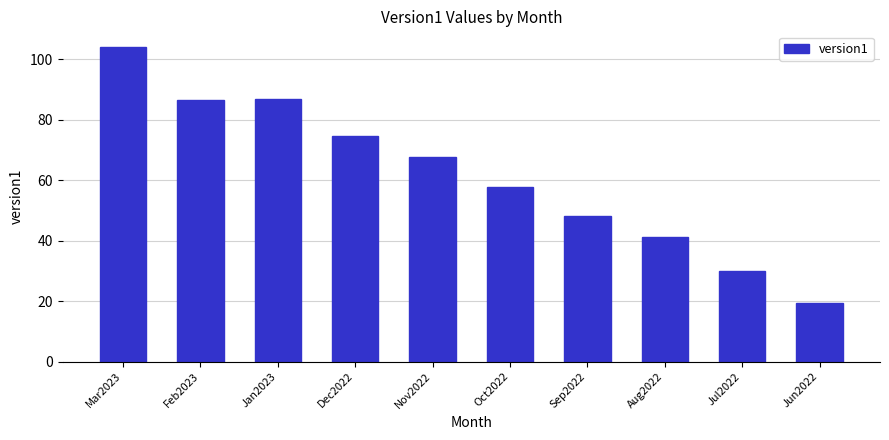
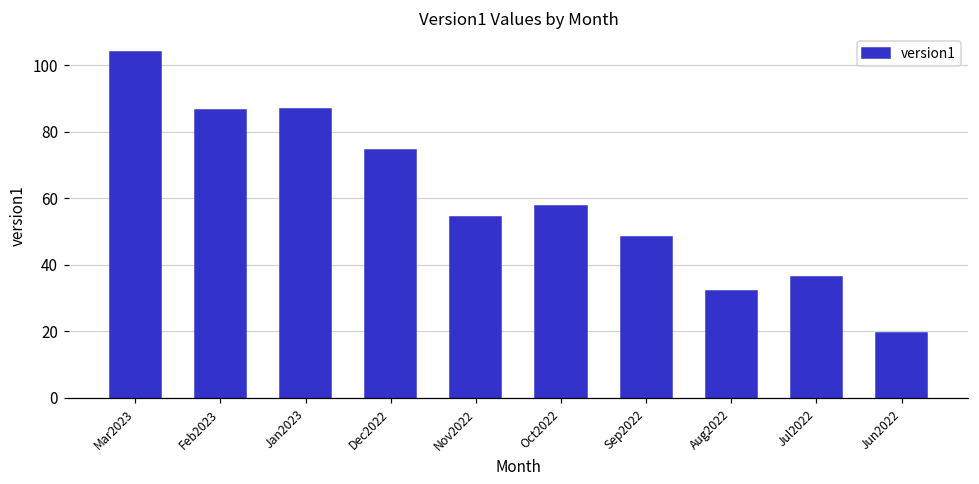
Nov2022: 68 -> 54
Aug2022: 41 -> 32
Jul2022: 30 -> 36
